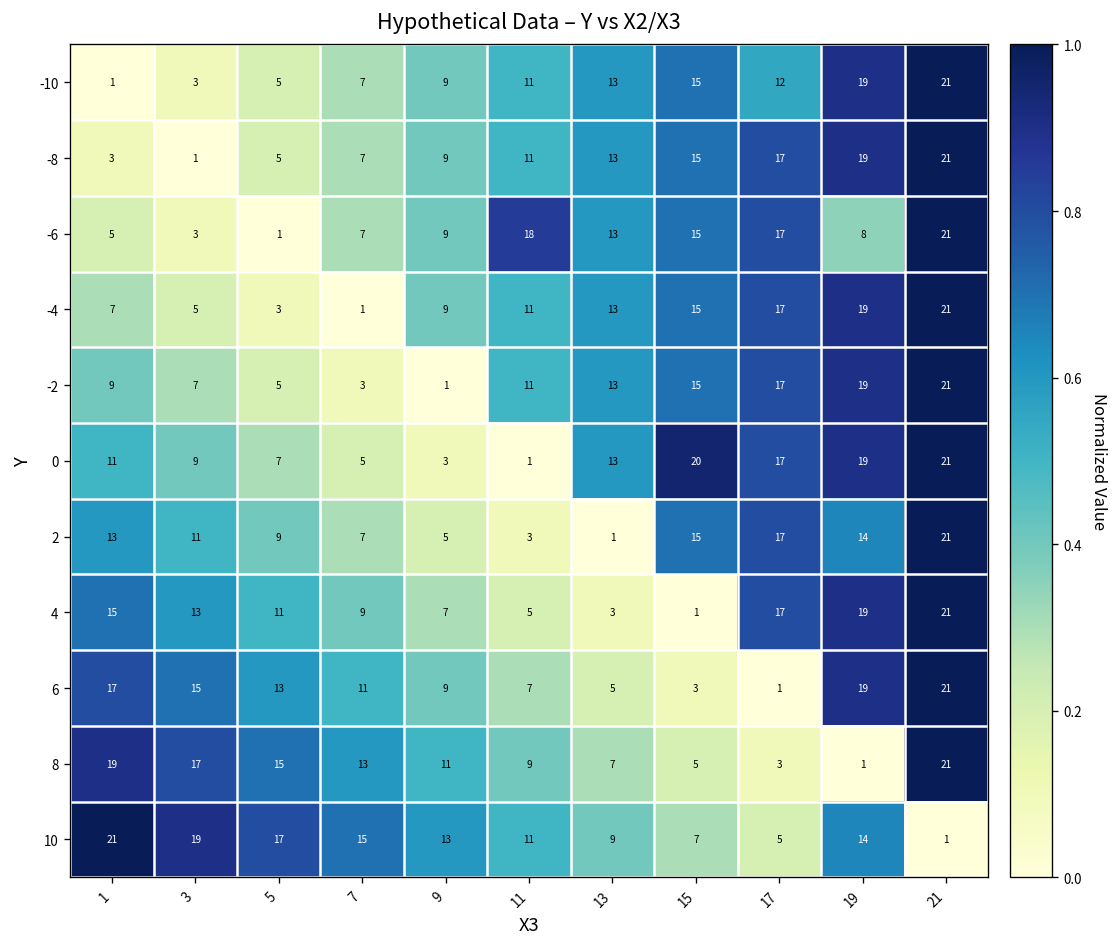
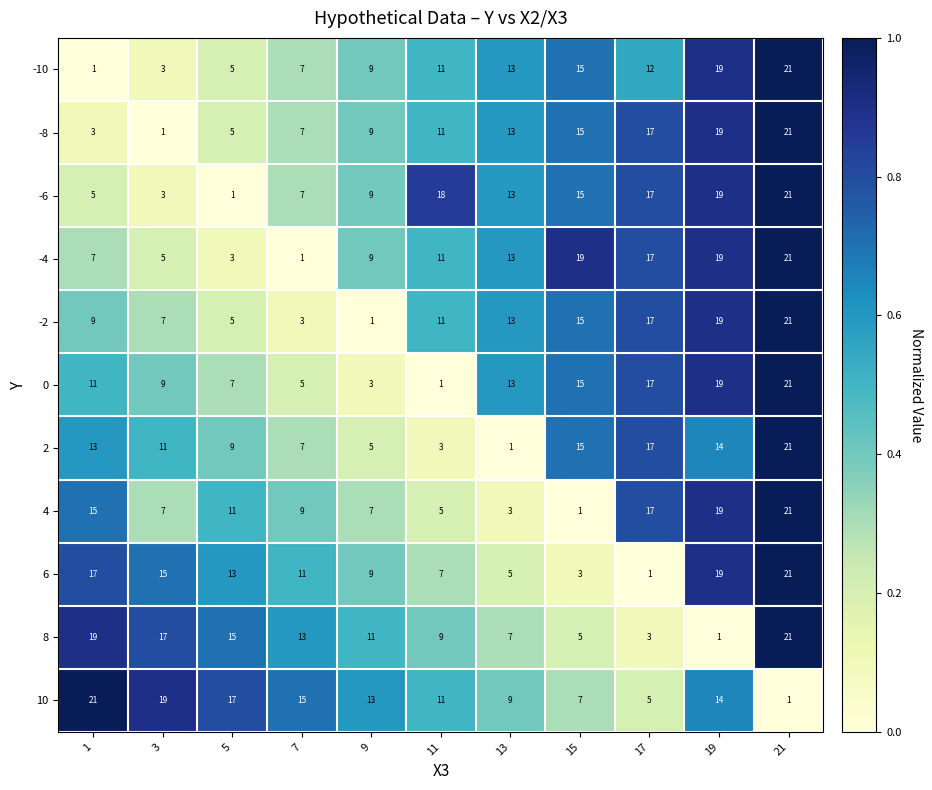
-6, 19: 8 -> 19
-4, 15: 15 -> 19
0, 15: 20 -> 15
4, 3: 13 -> 7
